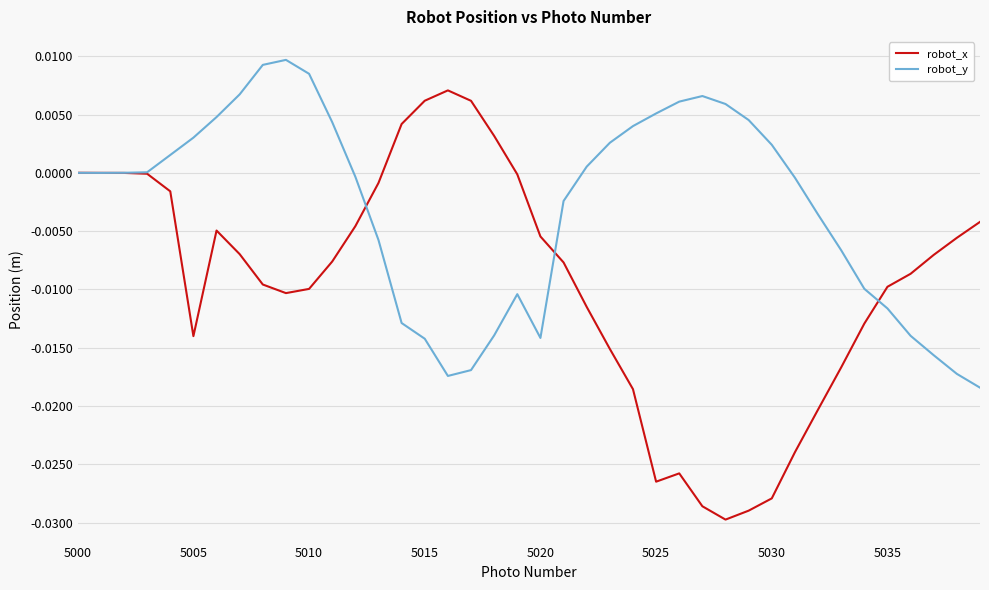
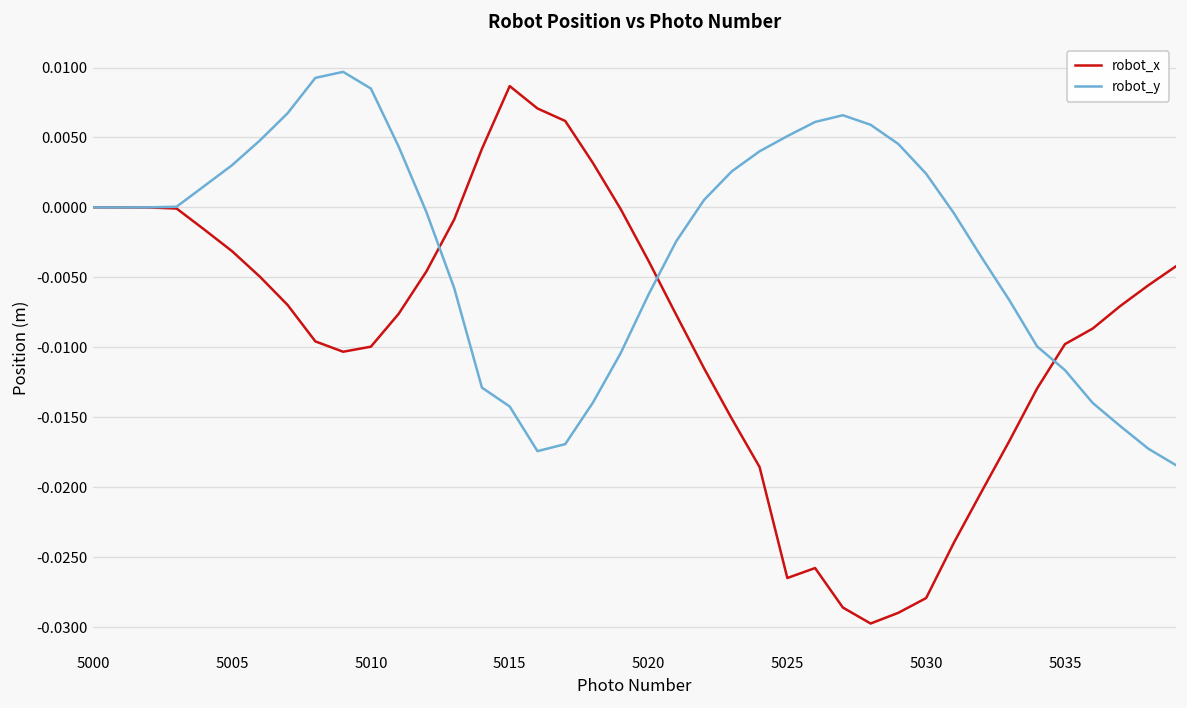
robot_x, 5005: -0.0140 -> -0.0031
robot_x, 5015: 0.0062 -> 0.0087
robot_x, 5020: -0.0055 -> -0.0038
robot_y, 5020: -0.0142 -> -0.0062
